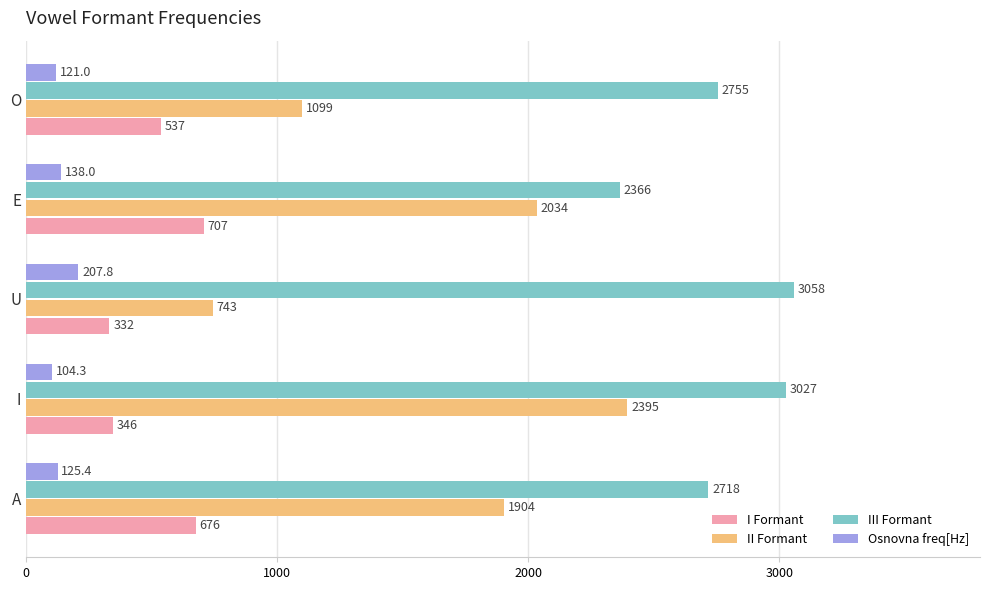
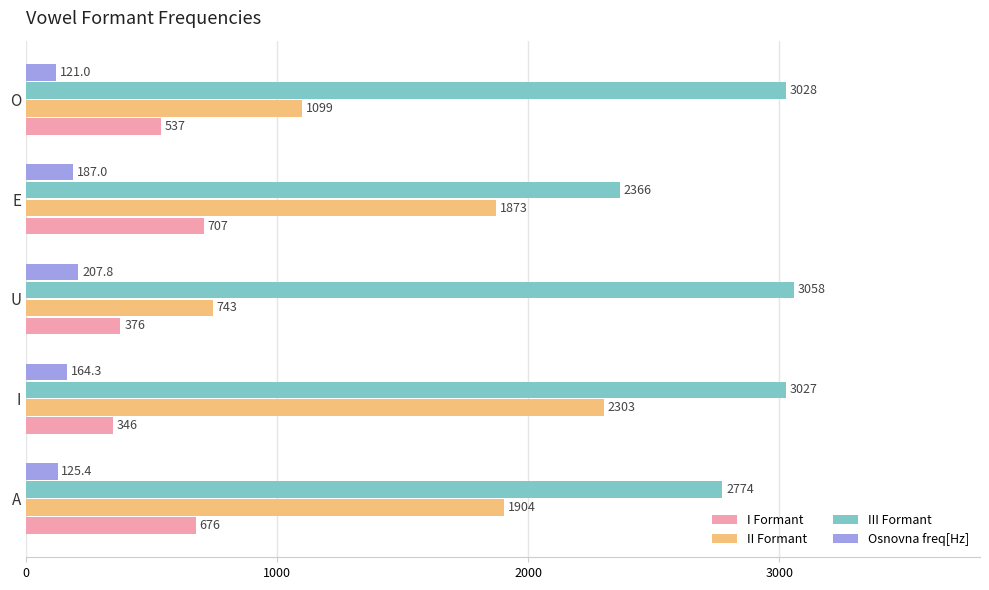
III Formant, O: 2755 -> 3028
Osnovna freq[Hz], E: 138.0 -> 187.0
II Formant, E: 2034 -> 1873
I Formant, U: 332 -> 376
Osnovna freq[Hz], I: 104.3 -> 164.3
II Formant, I: 2395 -> 2303
III Formant, A: 2718 -> 2774
